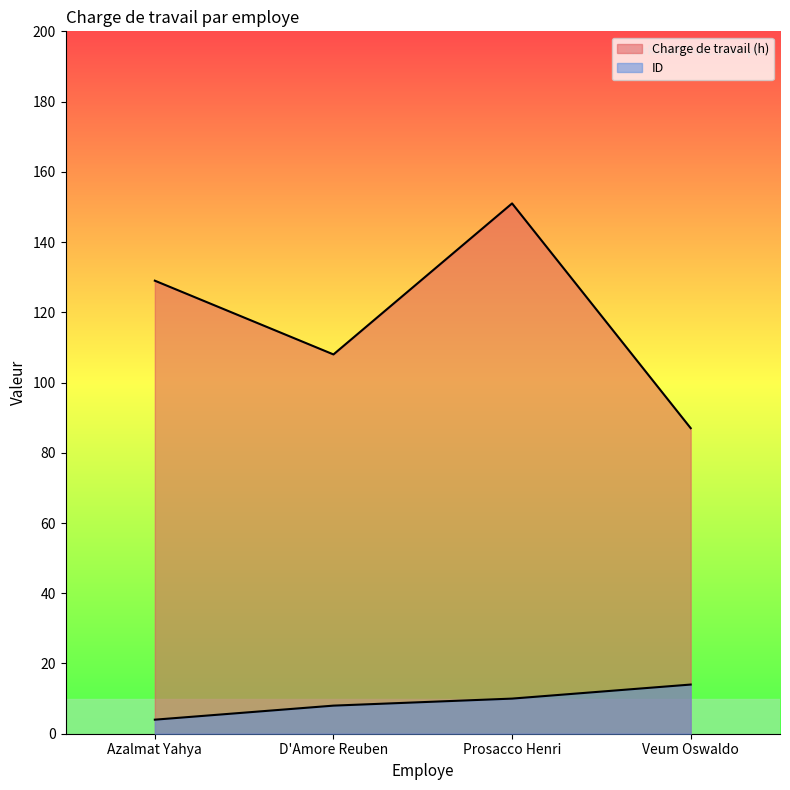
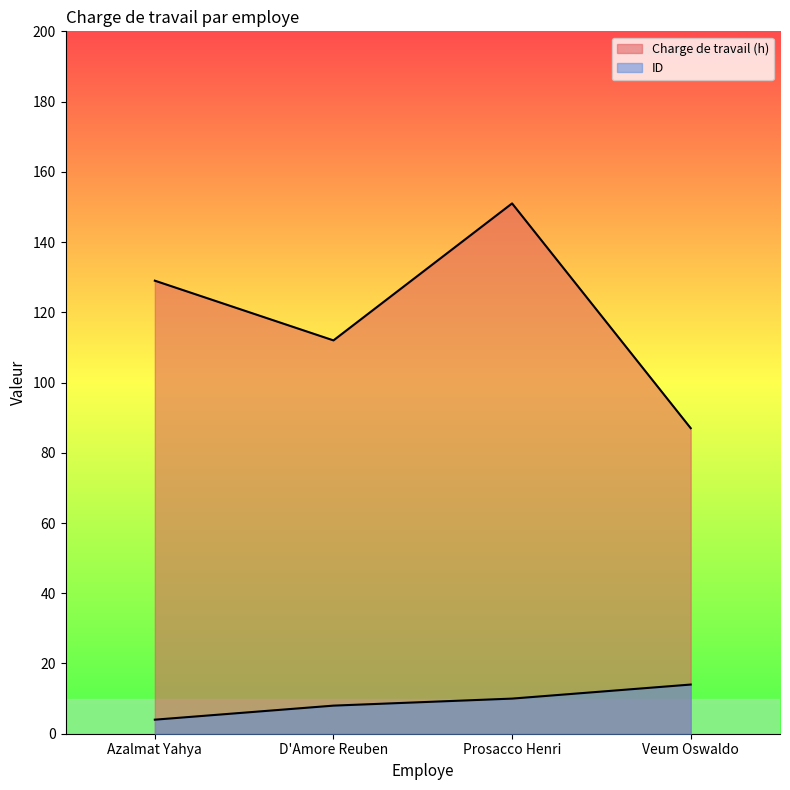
Charge de travail (h), D'Amore Reuben: 108 -> 112
